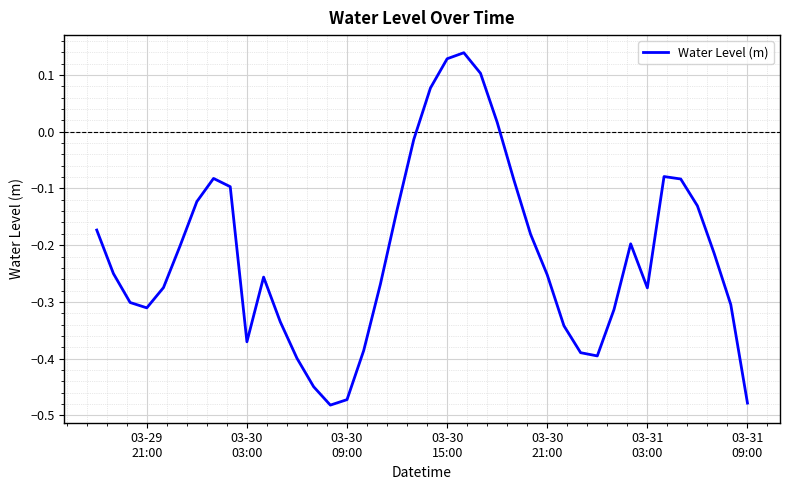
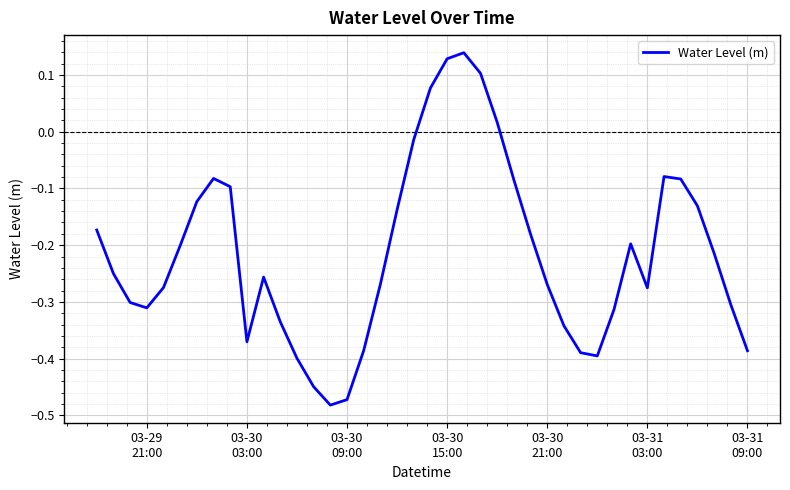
03-30 21:00: -0.25 -> -0.27
03-31 09:00: -0.48 -> -0.39
